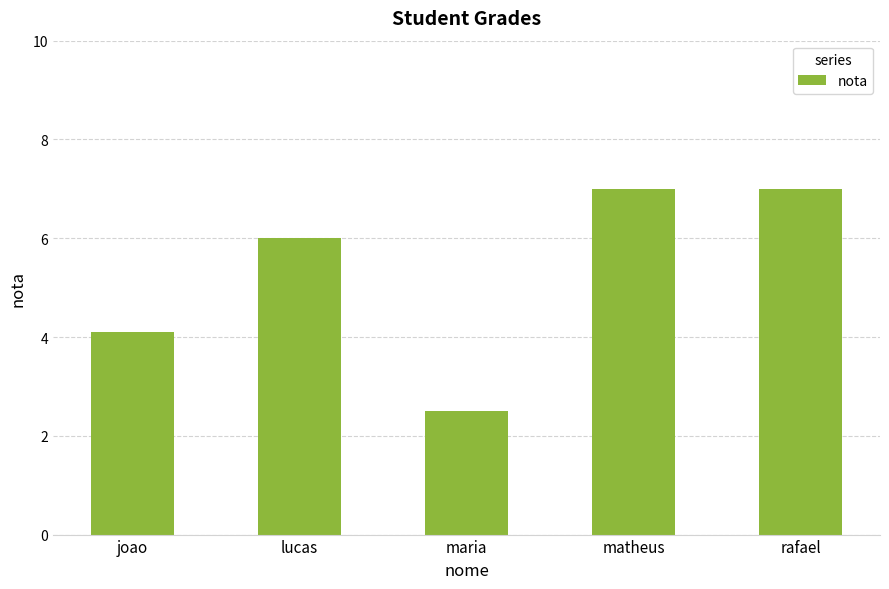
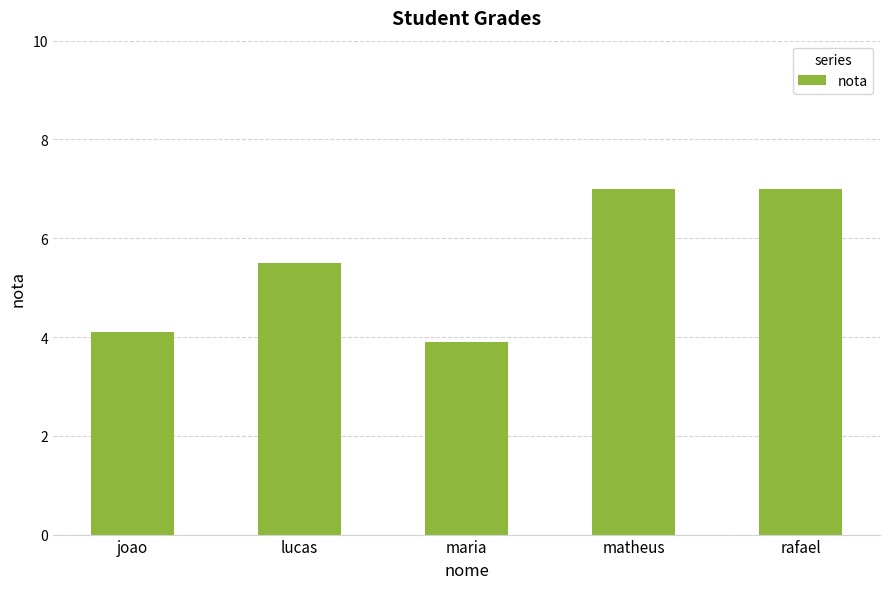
lucas: 6.0 -> 5.5
maria: 2.5 -> 3.9
